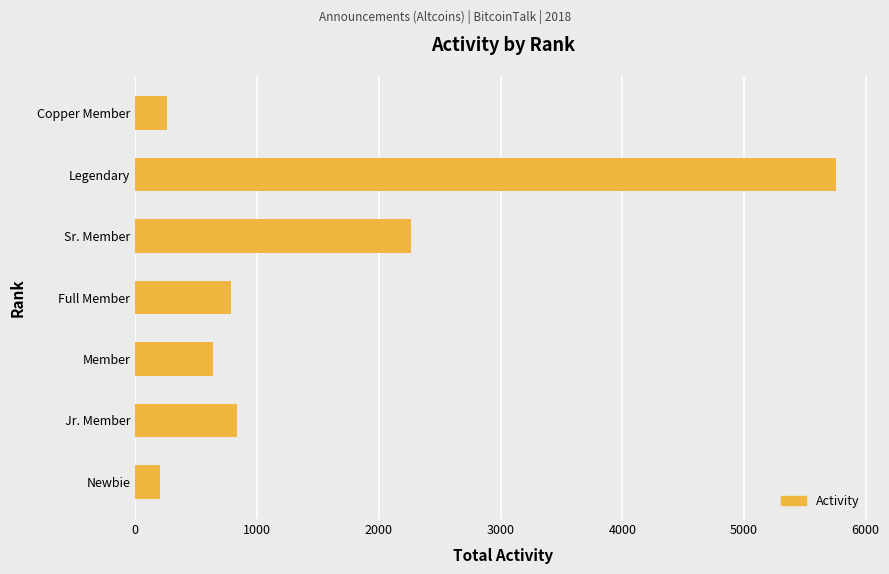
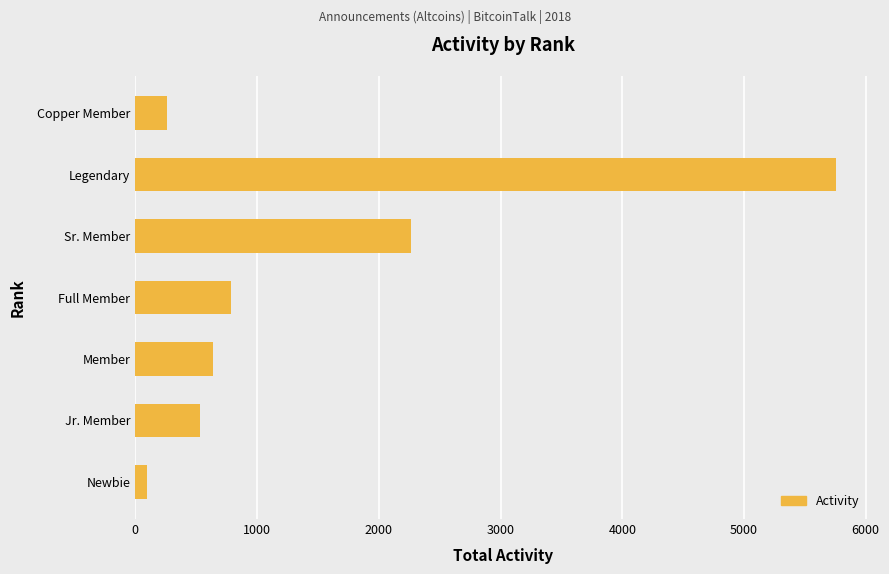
Jr. Member: 830 -> 530
Newbie: 200 -> 90
